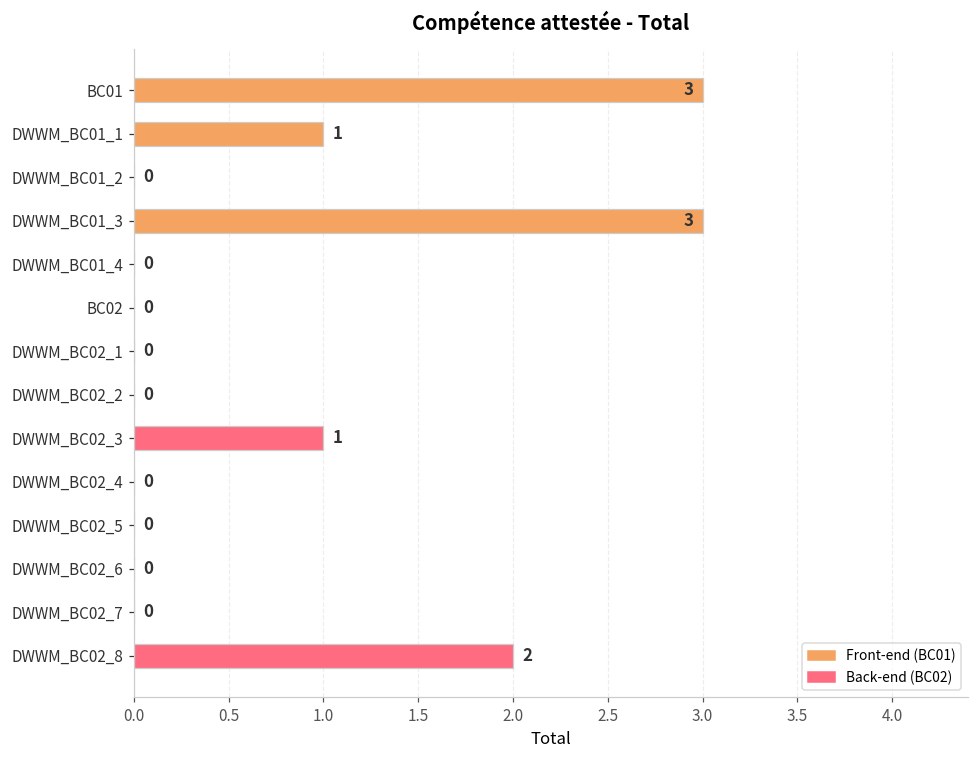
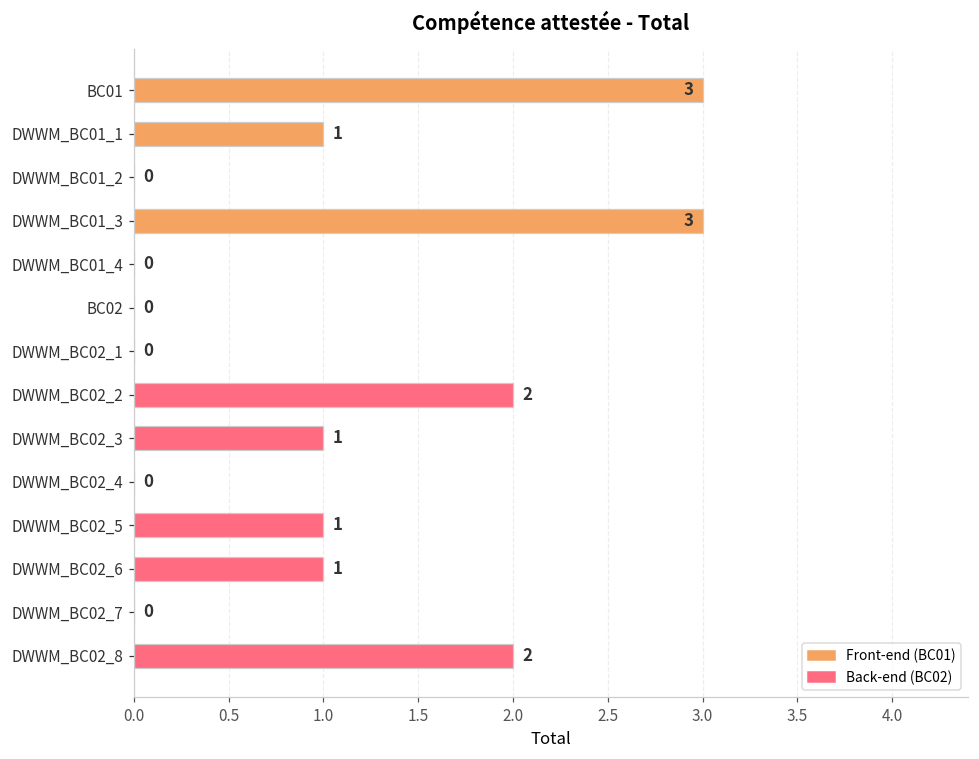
DWWM_BC02_2: 0 -> 2
DWWM_BC02_5: 0 -> 1
DWWM_BC02_6: 0 -> 1
